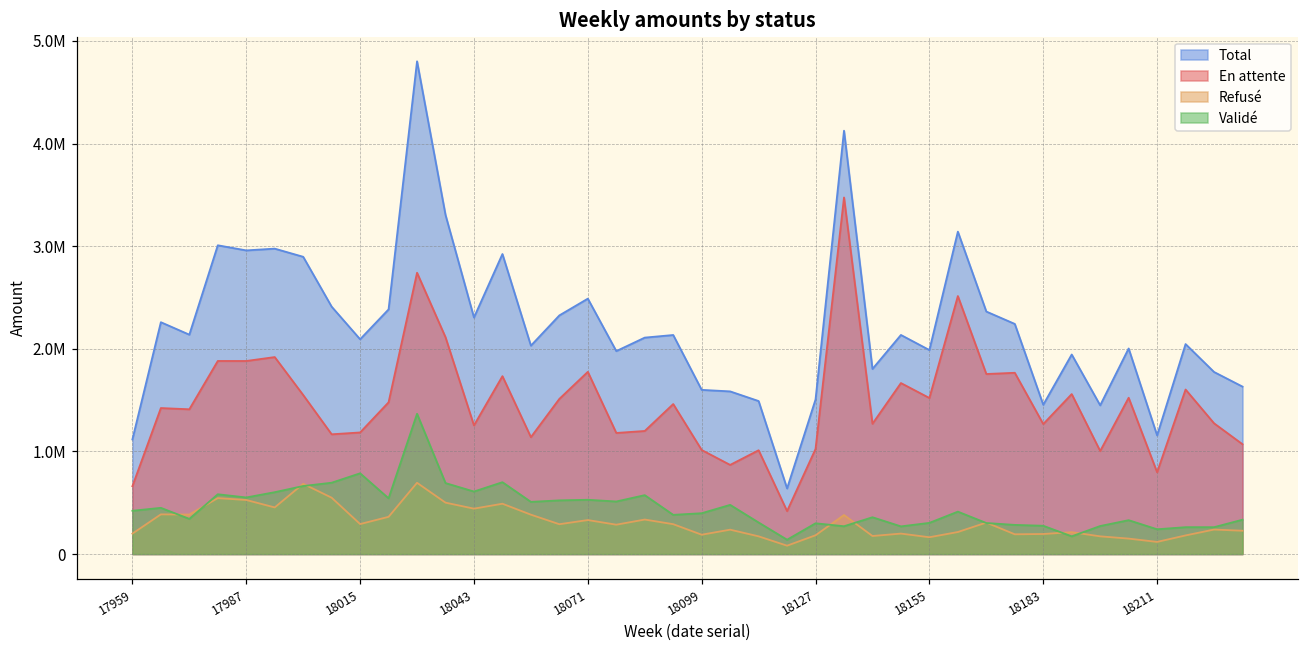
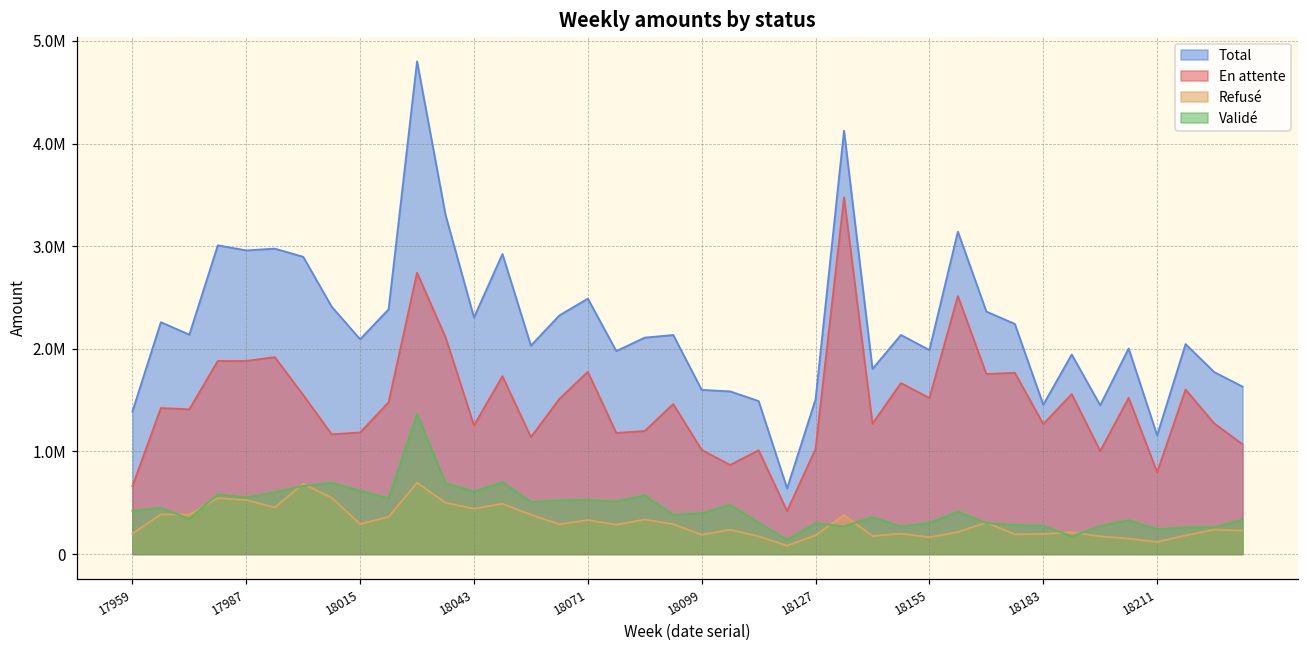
Total, 17959: 1100000 -> 1400000
Validé, 18015: 800000 -> 600000
